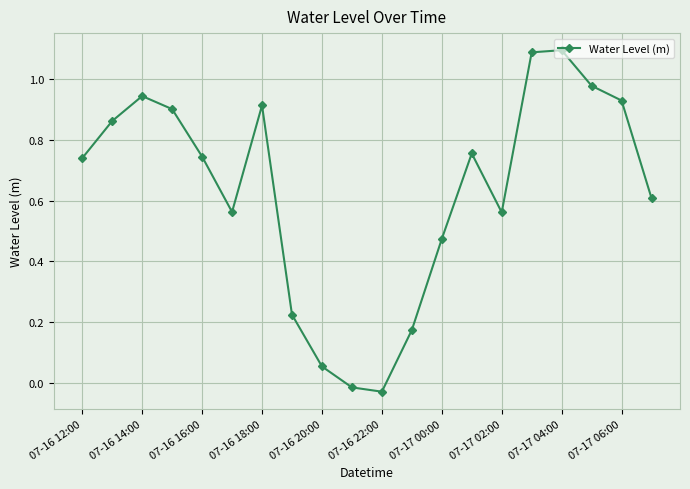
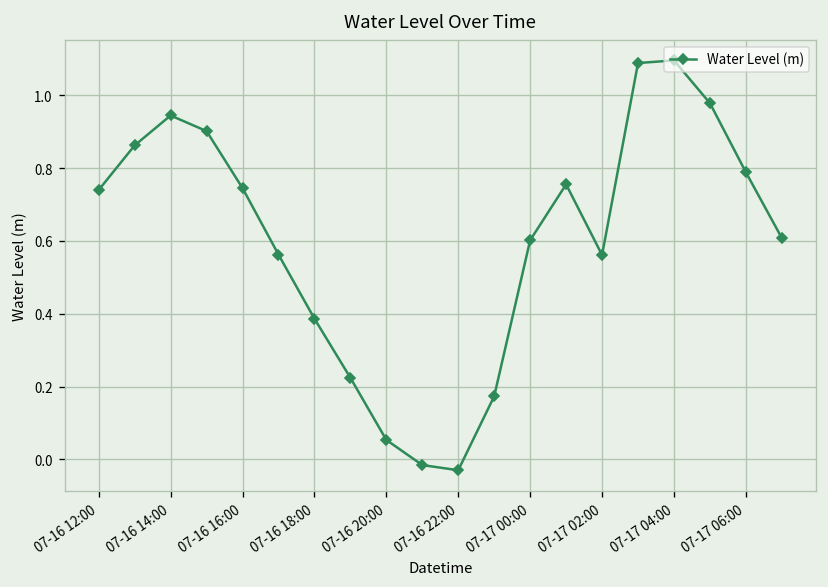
07-16 18:00: 0.91 -> 0.39
07-17 00:00: 0.47 -> 0.60
07-17 06:00: 0.93 -> 0.79
